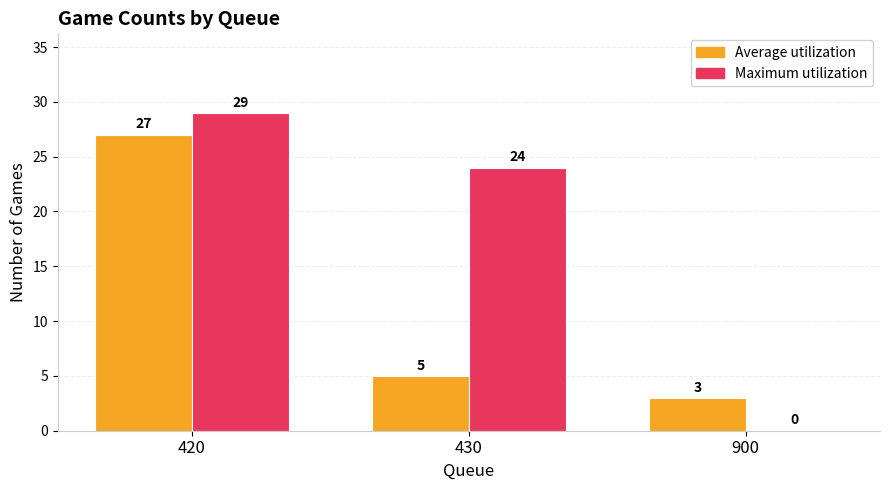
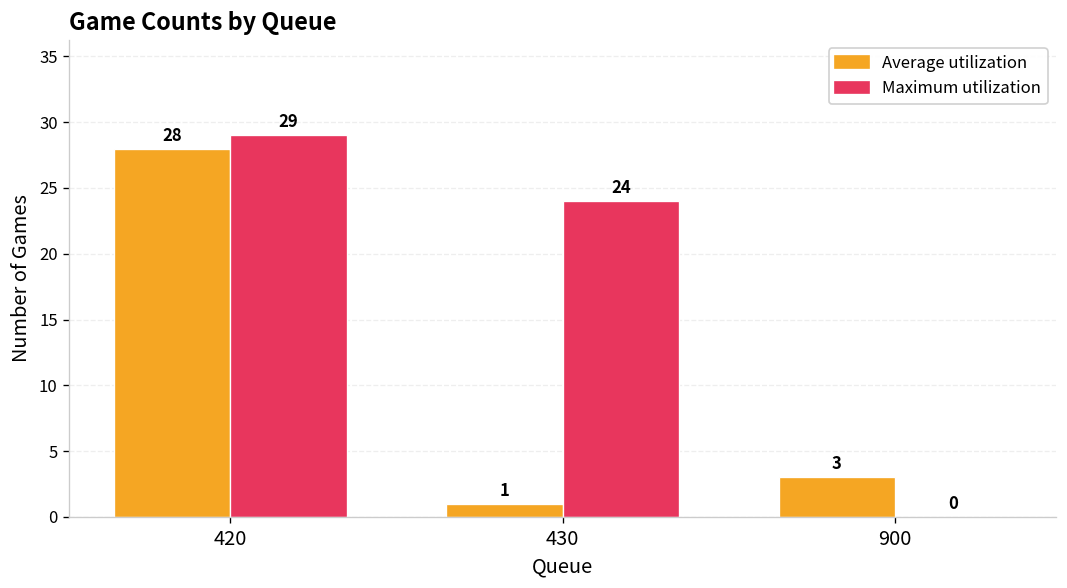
Average utilization, 420: 27 -> 28
Average utilization, 430: 5 -> 1
